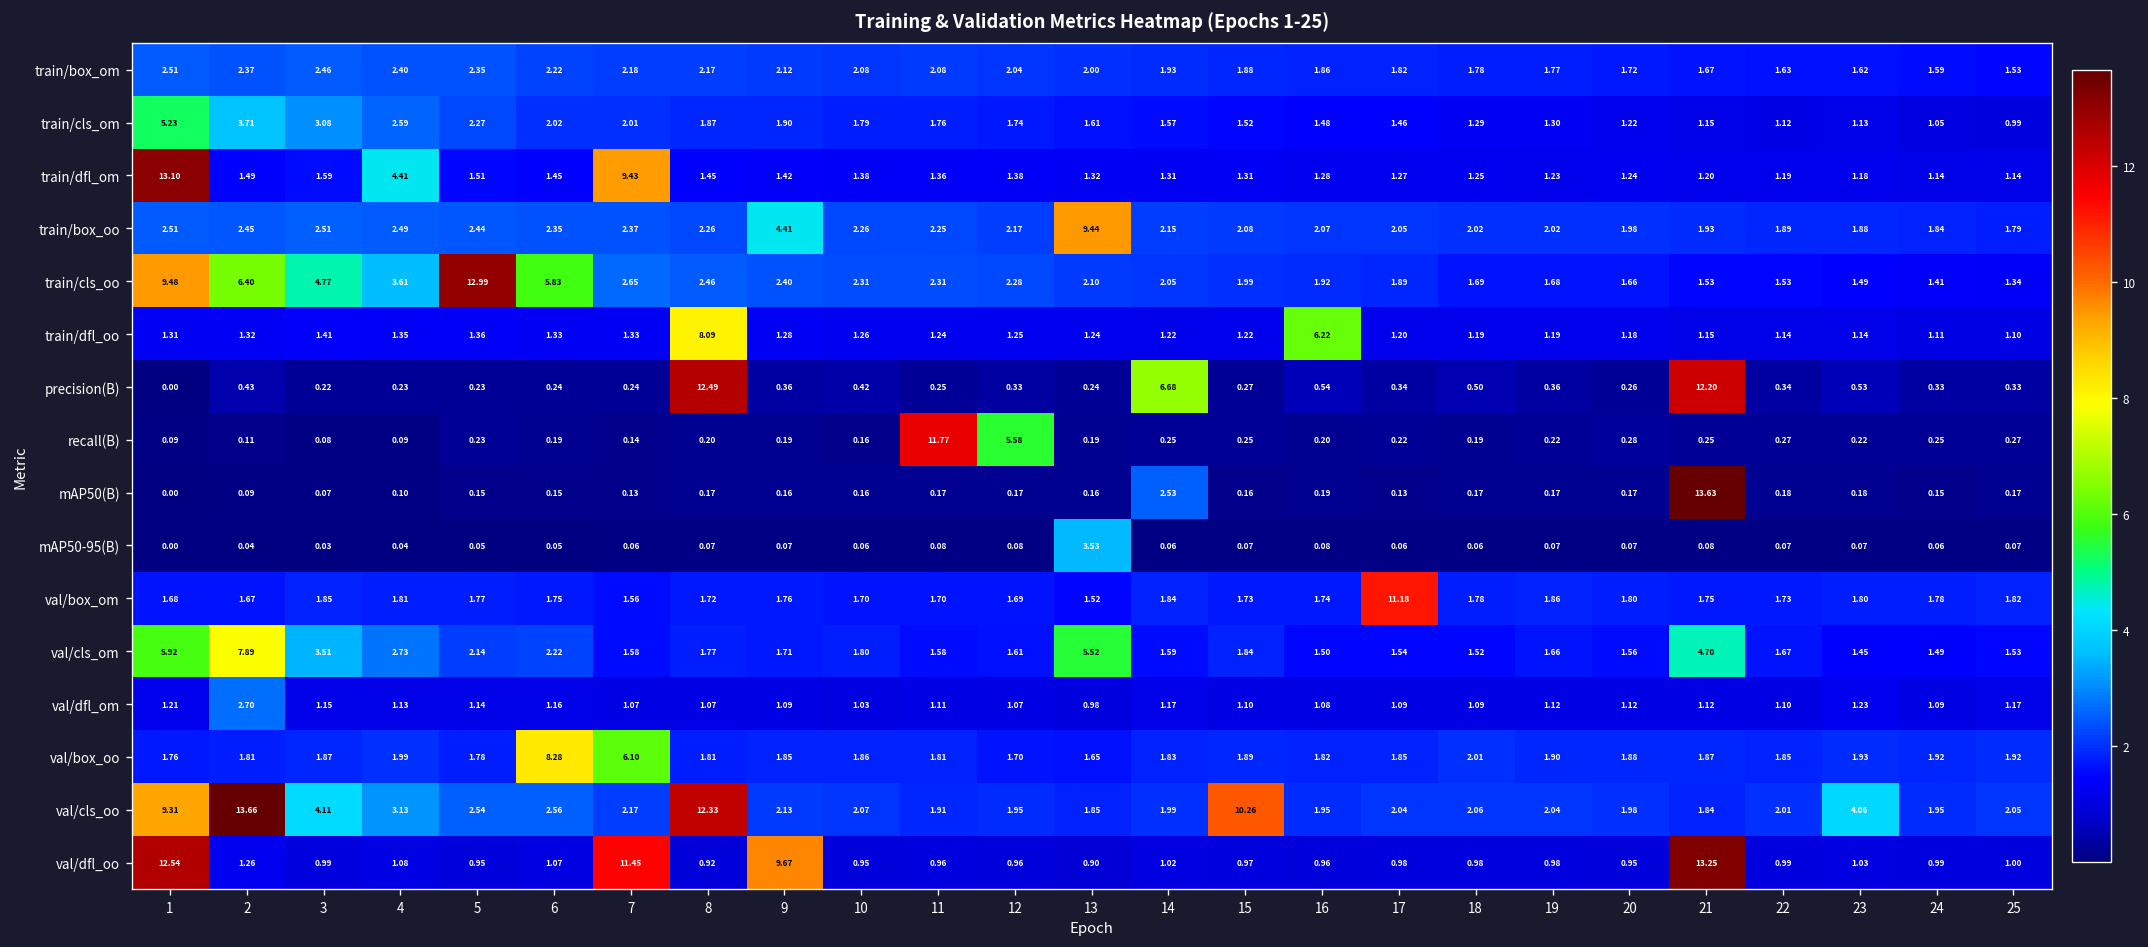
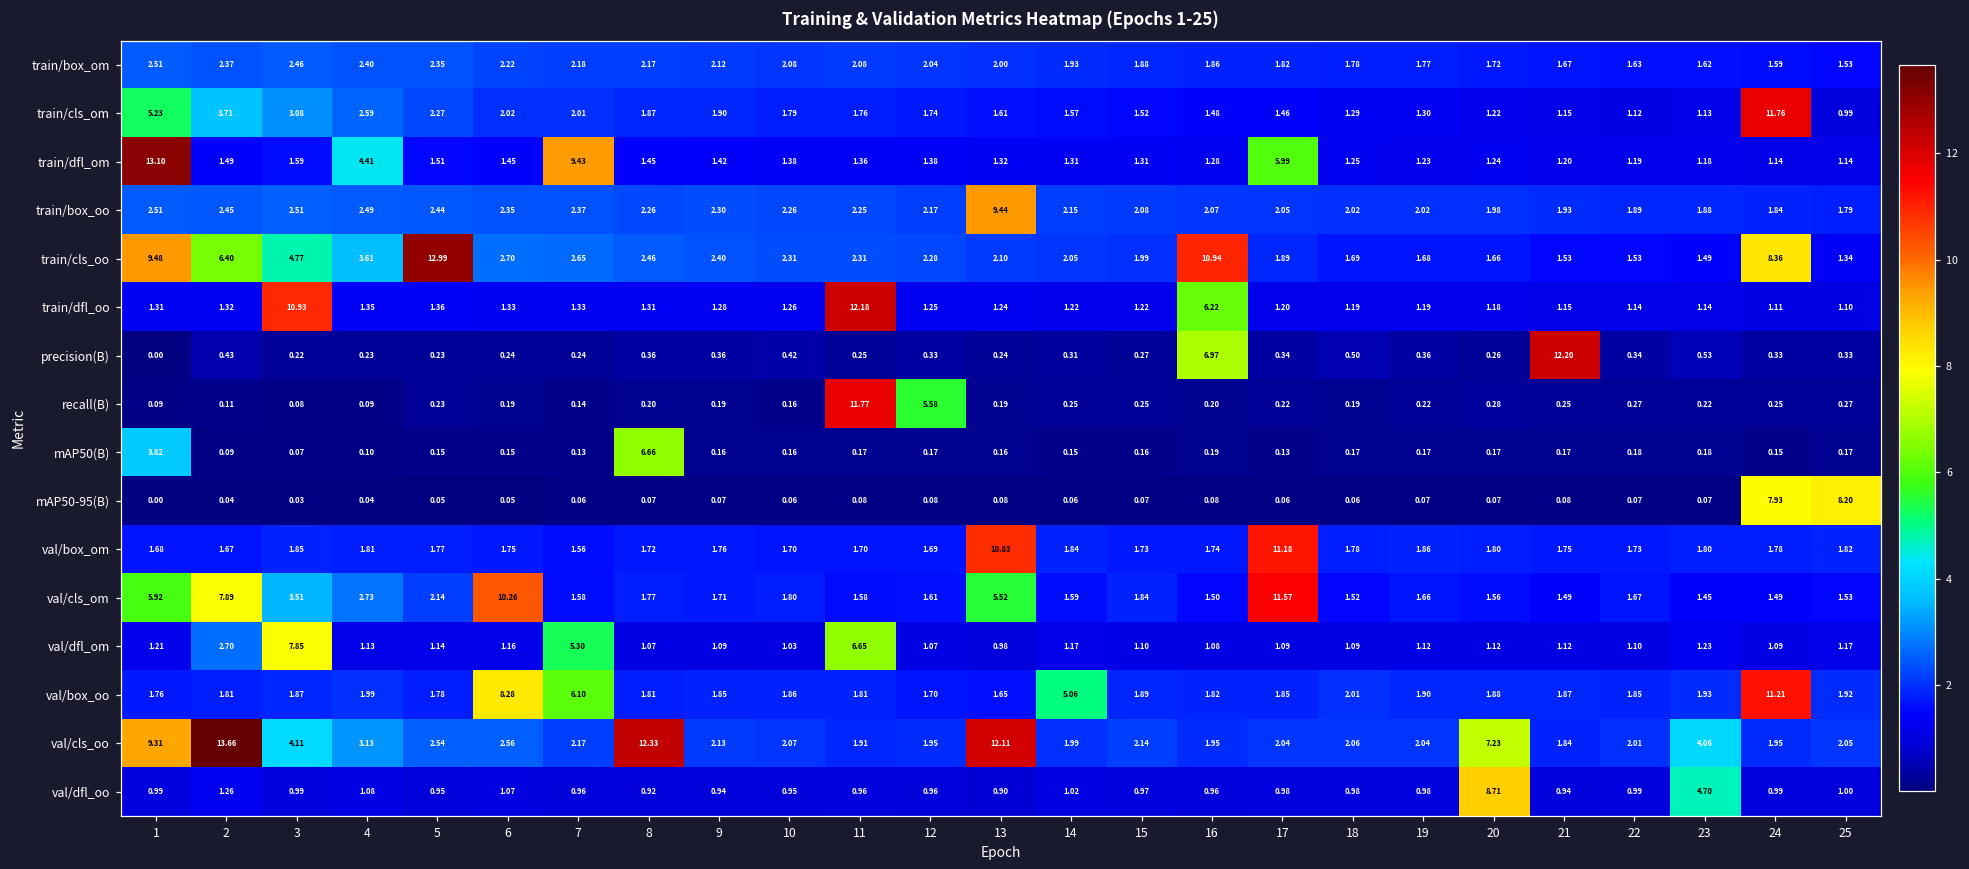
train/cls_om, 24: 1.05 -> 11.76
train/dfl_om, 17: 1.27 -> 5.99
train/box_oo, 9: 4.41 -> 2.30
train/cls_oo, 6: 5.83 -> 2.70
train/cls_oo, 16: 1.92 -> 10.94
train/cls_oo, 24: 1.41 -> 8.36
train/dfl_oo, 3: 1.41 -> 10.93
train/dfl_oo, 8: 8.09 -> 1.31
train/dfl_oo, 11: 1.24 -> 12.18
precision(B), 8: 12.49 -> 0.36
precision(B), 14: 6.68 -> 0.31
precision(B), 16: 0.54 -> 6.97
mAP50(B), 1: 0.00 -> 3.82
mAP50(B), 8: 0.17 -> 6.66
mAP50(B), 14: 2.53 -> 0.15
mAP50(B), 21: 13.63 -> 0.17
mAP50-95(B), 13: 3.53 -> 0.08
mAP50-95(B), 24: 0.06 -> 7.93
mAP50-95(B), 25: 0.07 -> 8.20
val/box_om, 13: 1.52 -> 10.83
val/cls_om, 6: 2.22 -> 10.26
val/cls_om, 17: 1.54 -> 11.57
val/cls_om, 21: 4.70 -> 1.49
val/dfl_om, 3: 1.15 -> 7.85
val/dfl_om, 7: 1.07 -> 5.30
val/dfl_om, 11: 1.11 -> 6.65
val/box_oo, 14: 1.83 -> 5.06
val/box_oo, 24: 1.92 -> 11.21
val/cls_oo, 13: 1.85 -> 12.11
val/cls_oo, 15: 10.26 -> 2.14
val/cls_oo, 20: 1.98 -> 7.23
val/dfl_oo, 1: 12.54 -> 0.99
val/dfl_oo, 7: 11.45 -> 0.96
val/dfl_oo, 9: 9.67 -> 0.94
val/dfl_oo, 20: 0.95 -> 8.71
val/dfl_oo, 21: 13.25 -> 0.94
val/dfl_oo, 23: 1.03 -> 4.70
